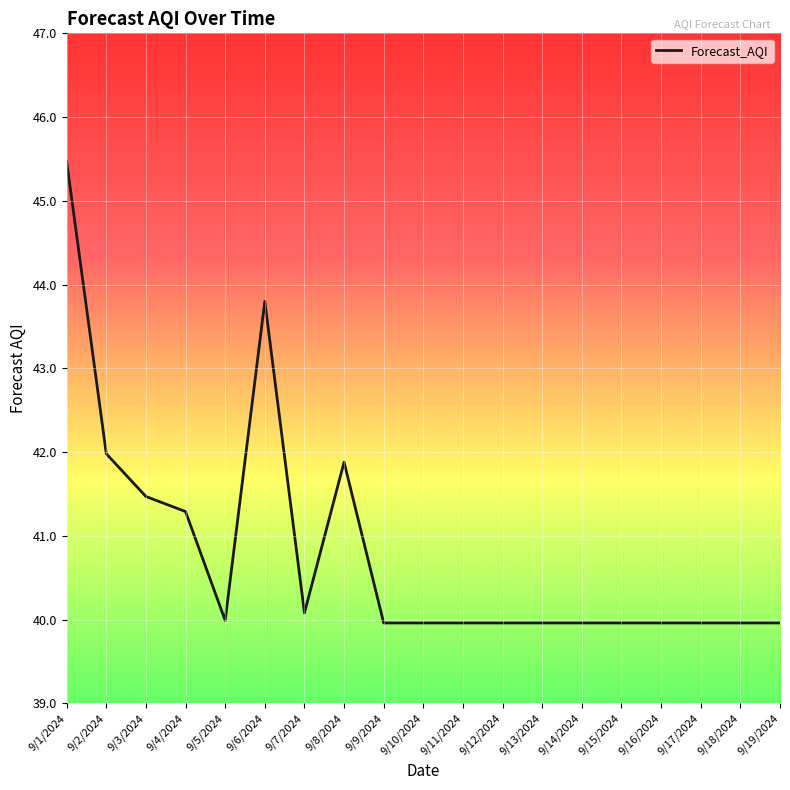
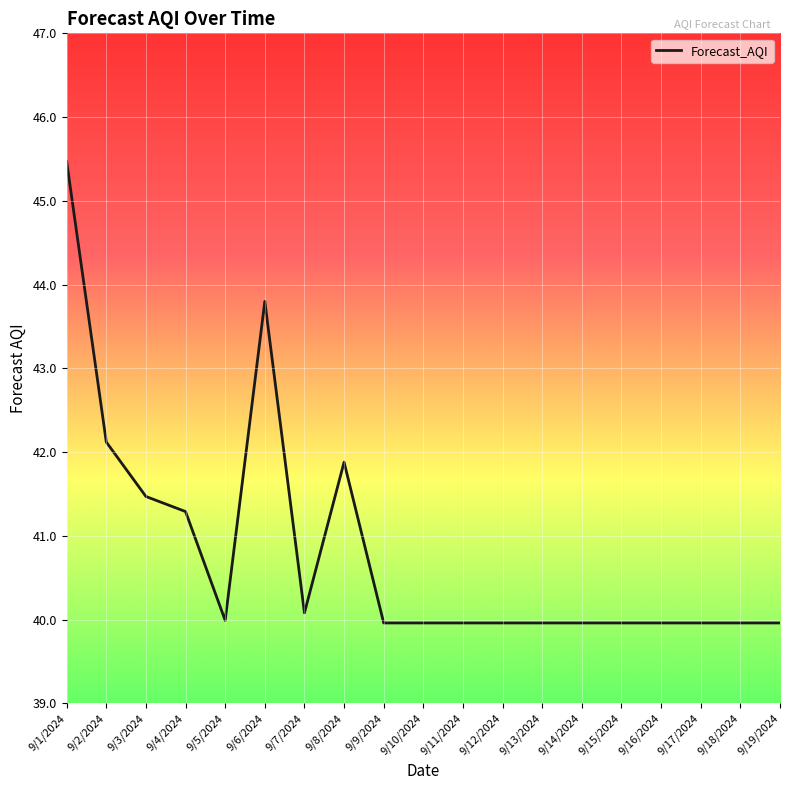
9/2/2024: 42.0 -> 42.1
